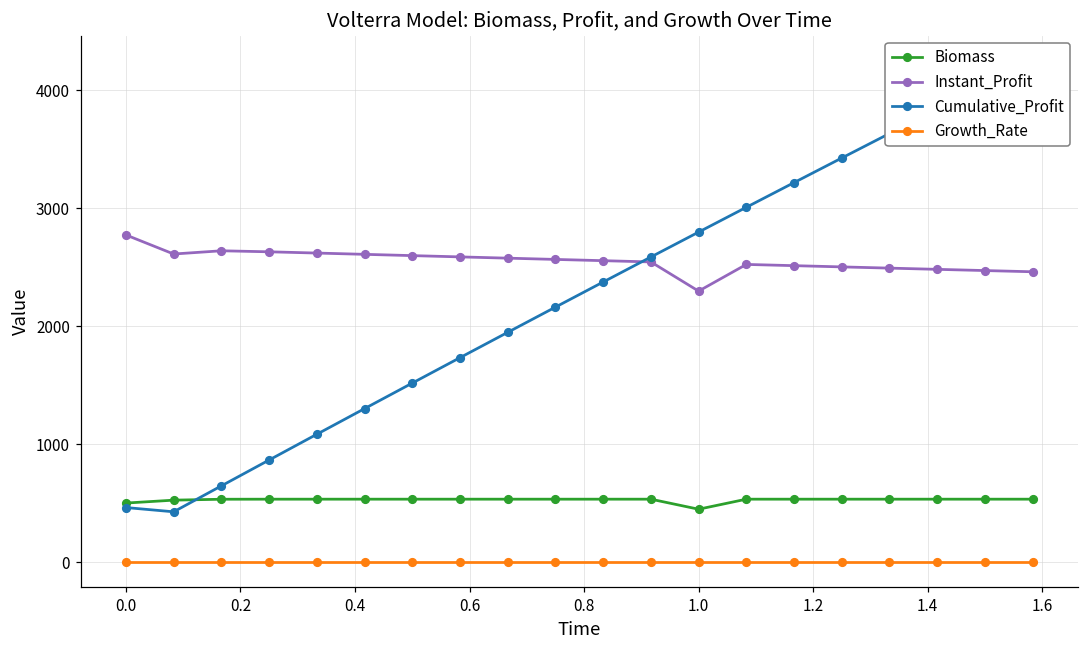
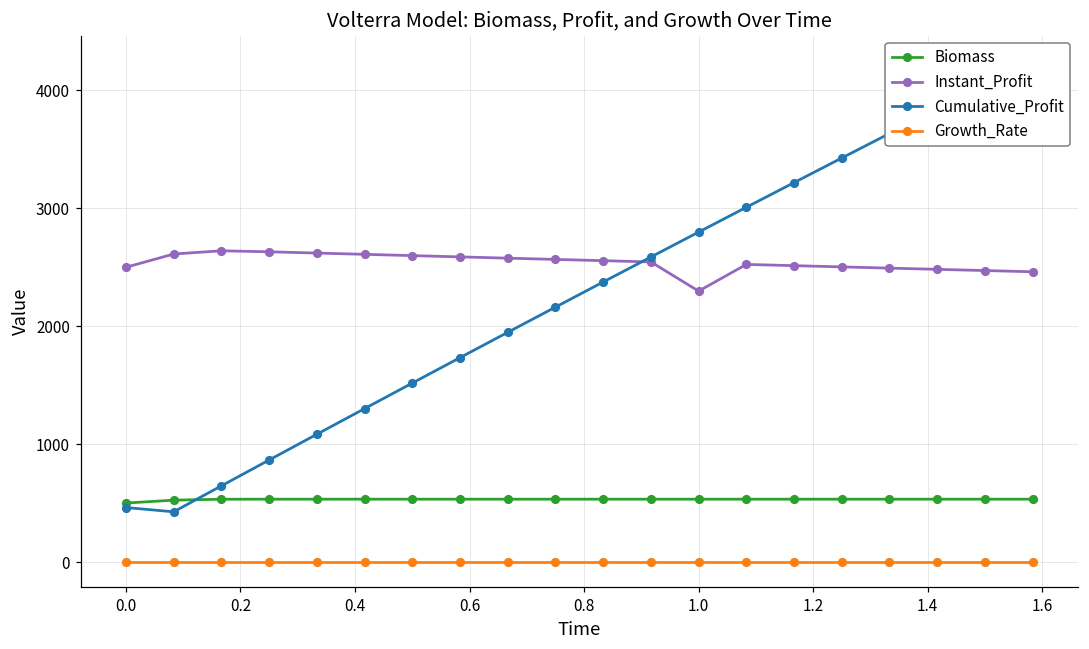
Instant_Profit, 0.0: 2770 -> 2500
Biomass, 1.0: 450 -> 530
